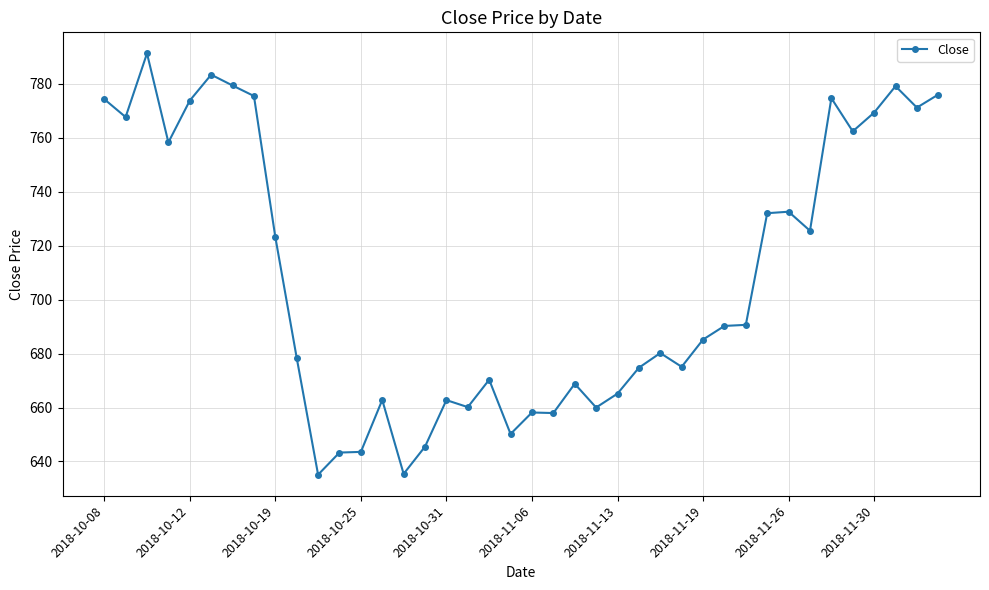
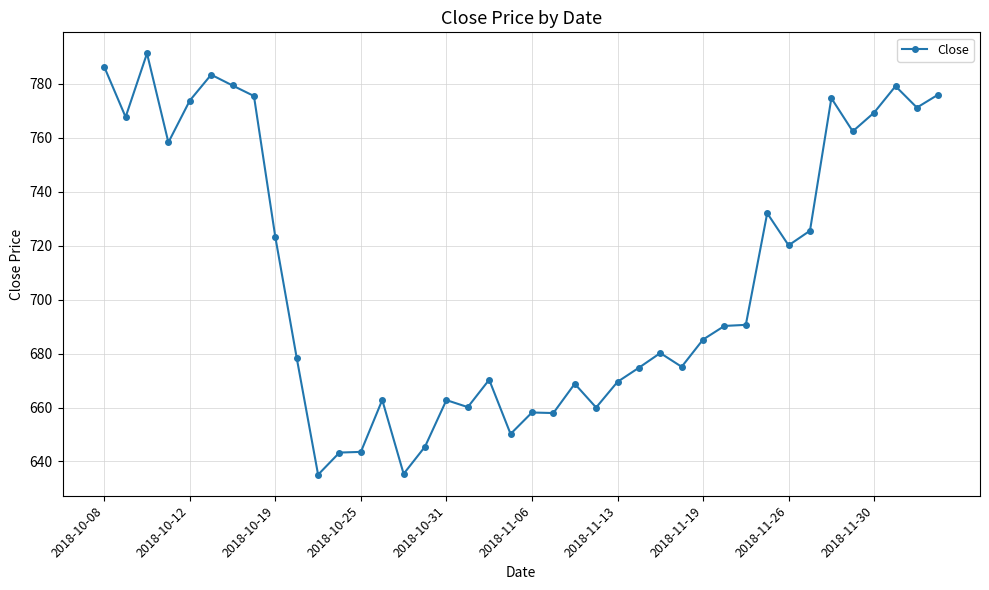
2018-10-08: 774 -> 786
2018-11-13: 665 -> 670
2018-11-26: 733 -> 720
